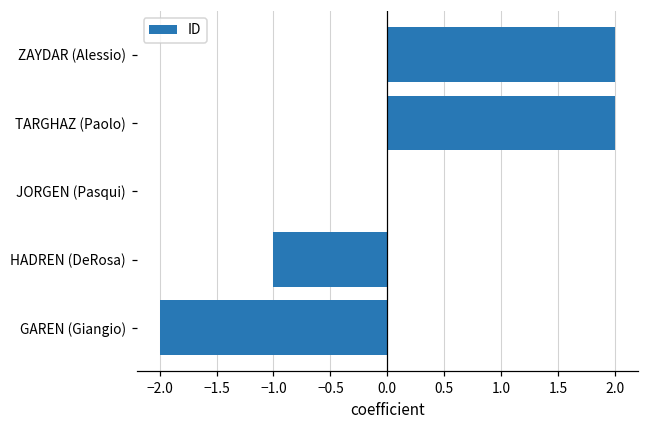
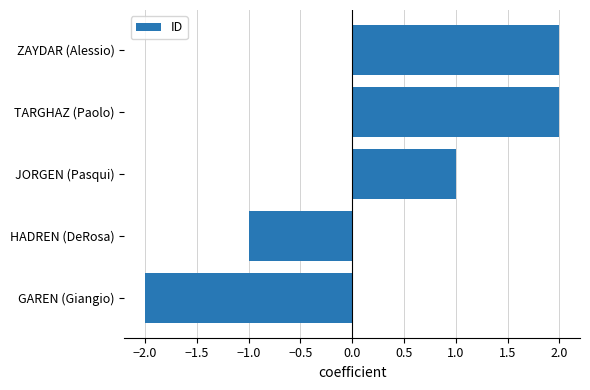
JORGEN (Pasqui): 0.00 -> 1.00
